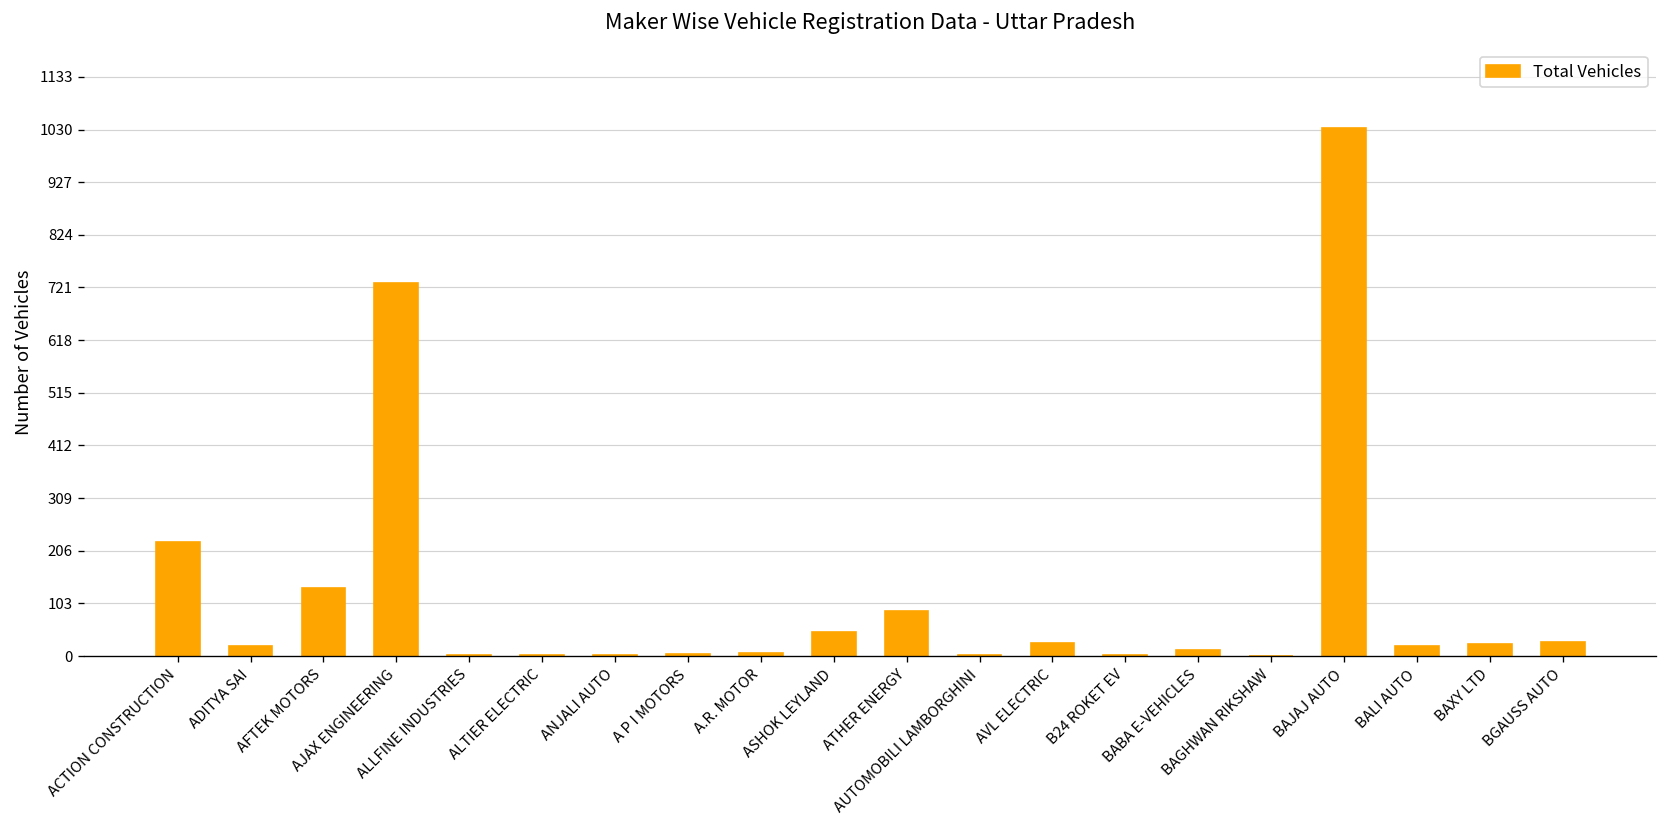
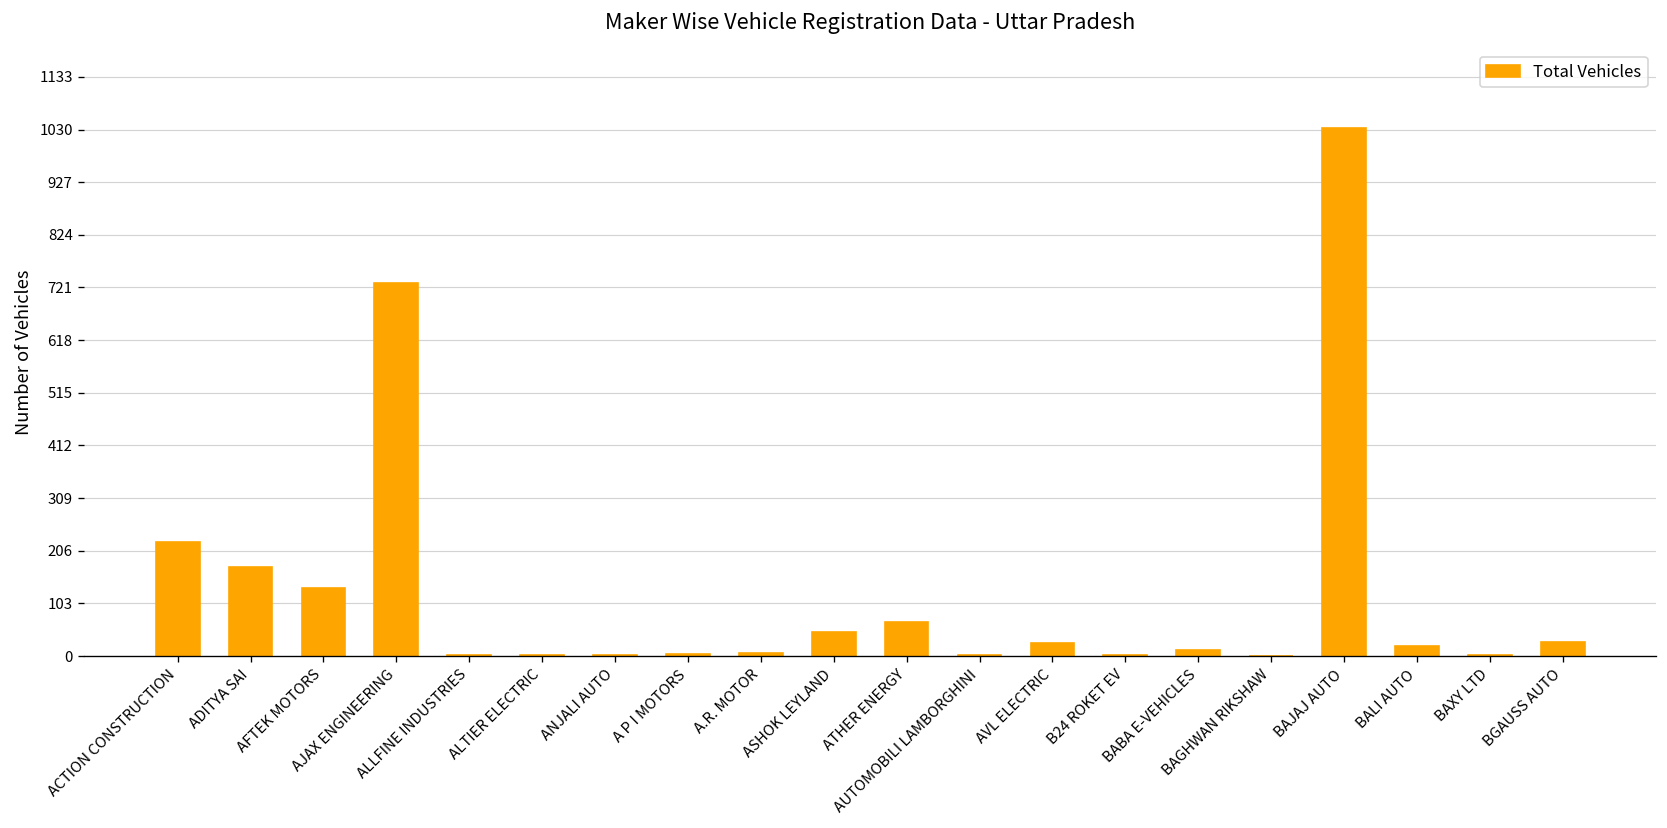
ADITYA SAI: 20 -> 170
ATHER ENERGY: 90 -> 70
BAXY LTD: 20 -> 0
